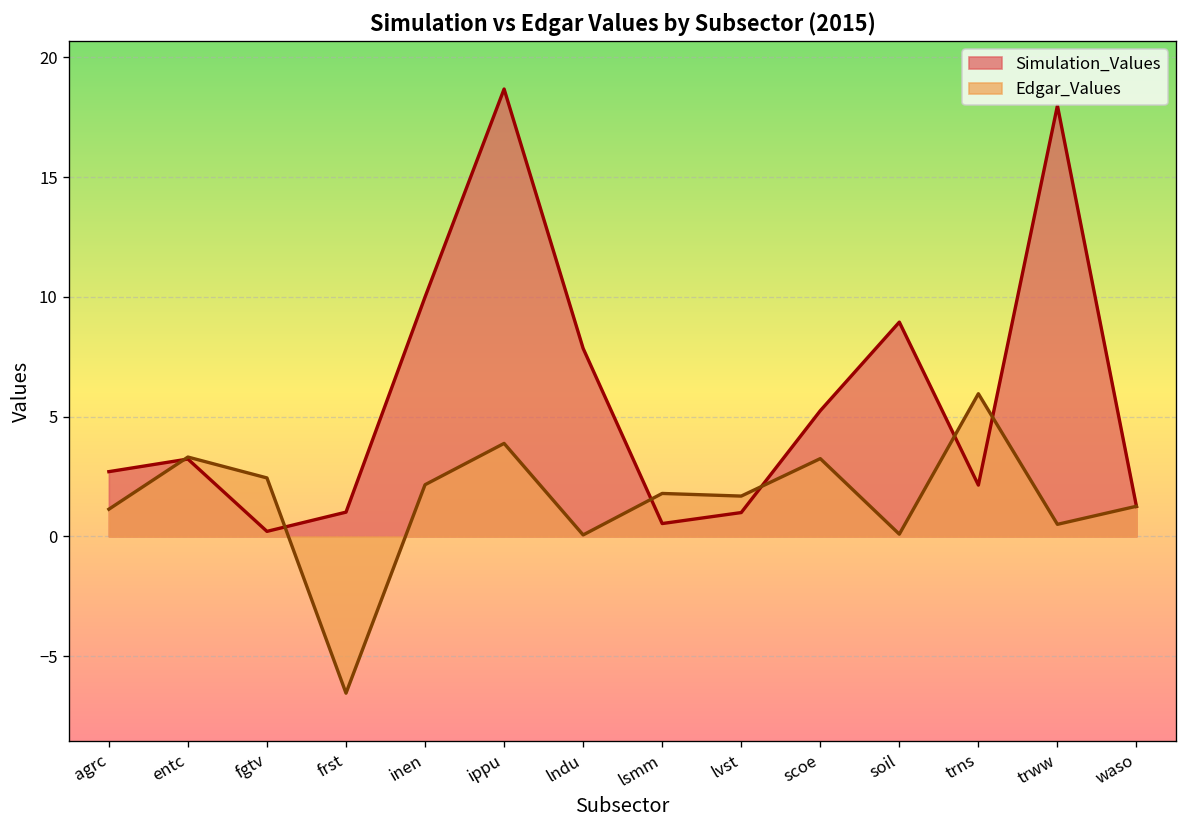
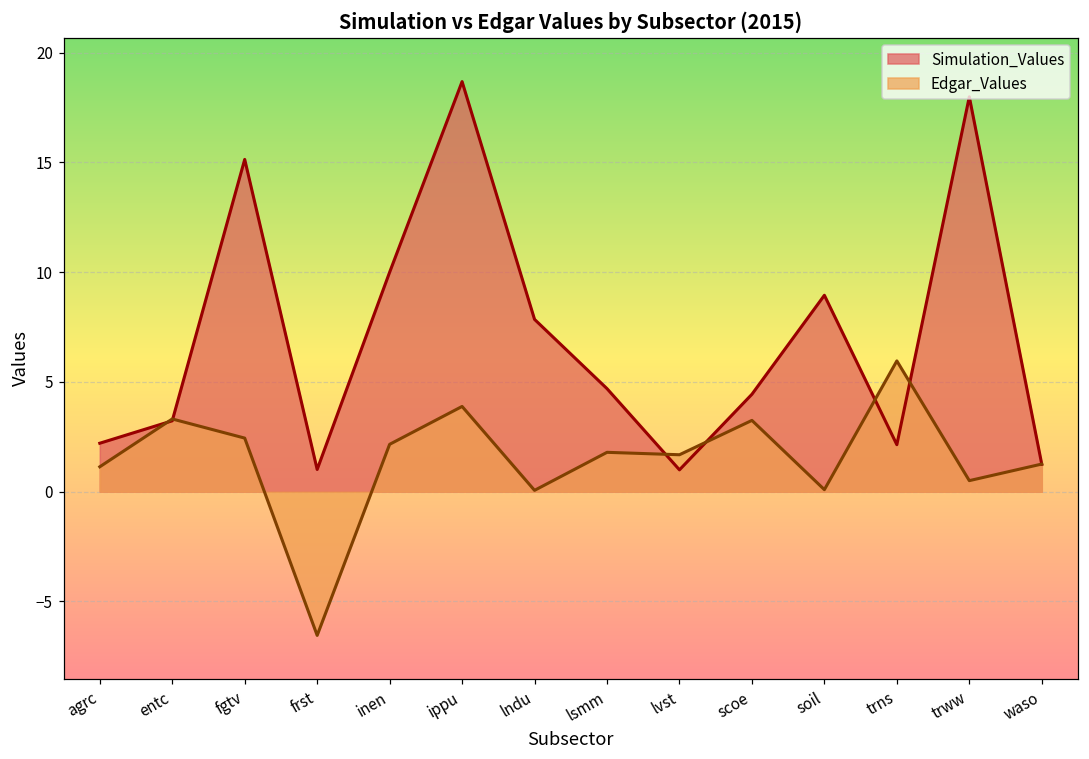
Simulation_Values, agrc: 2.7 -> 2.2
Simulation_Values, fgtv: 0.2 -> 15.1
Simulation_Values, lsmm: 0.5 -> 4.7
Simulation_Values, scoe: 5.2 -> 4.4
